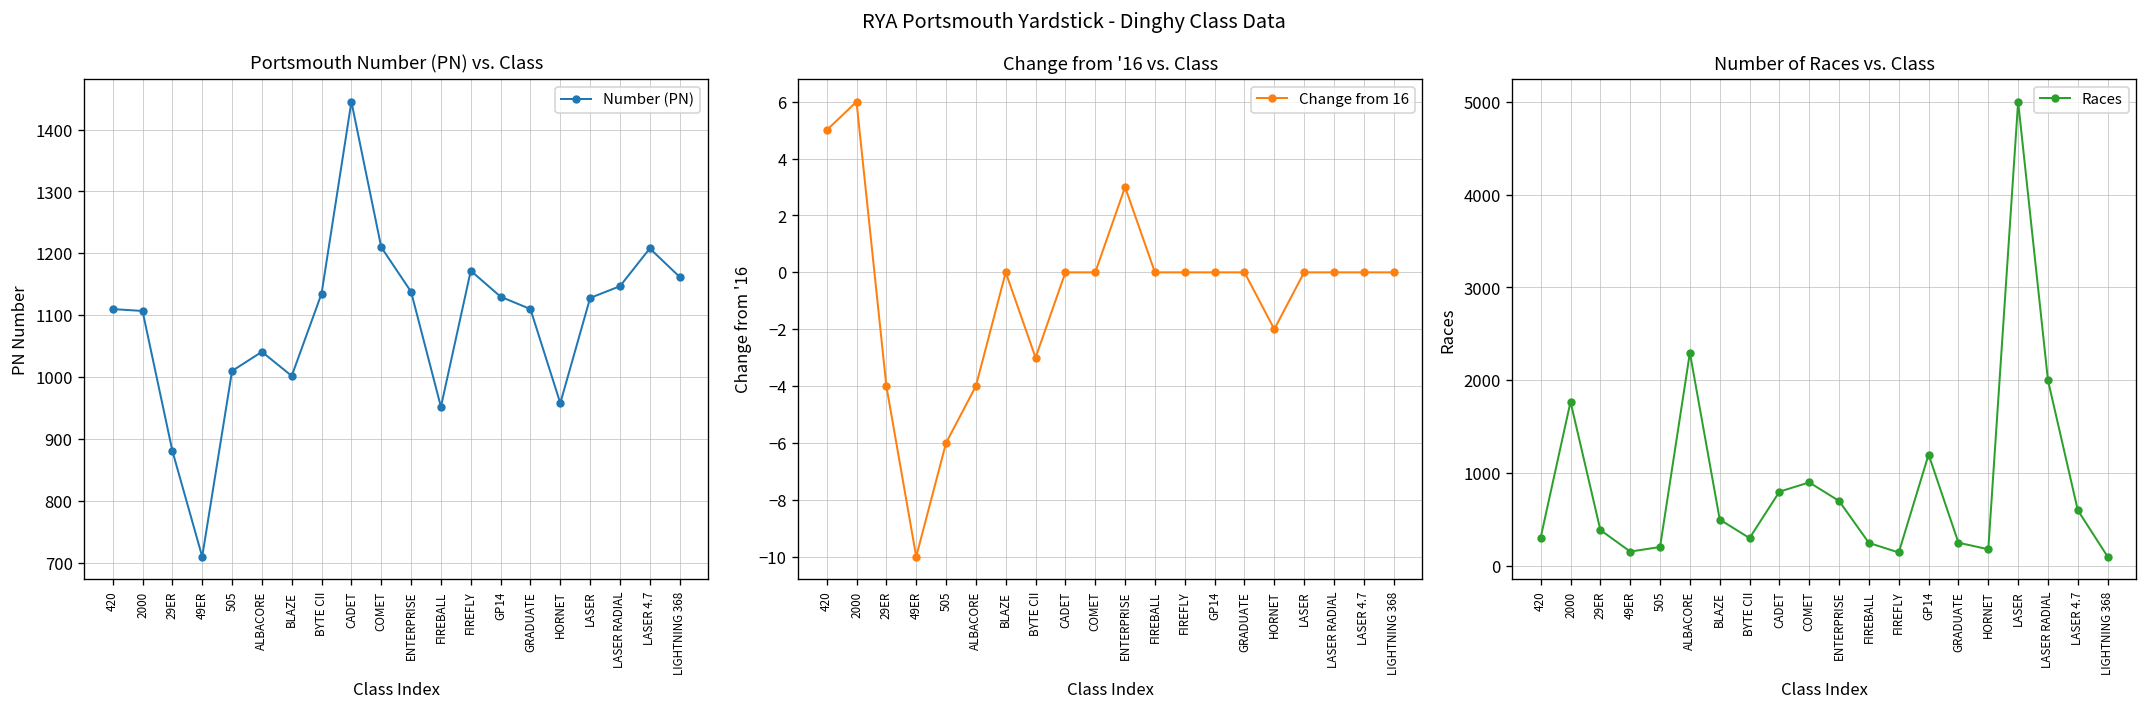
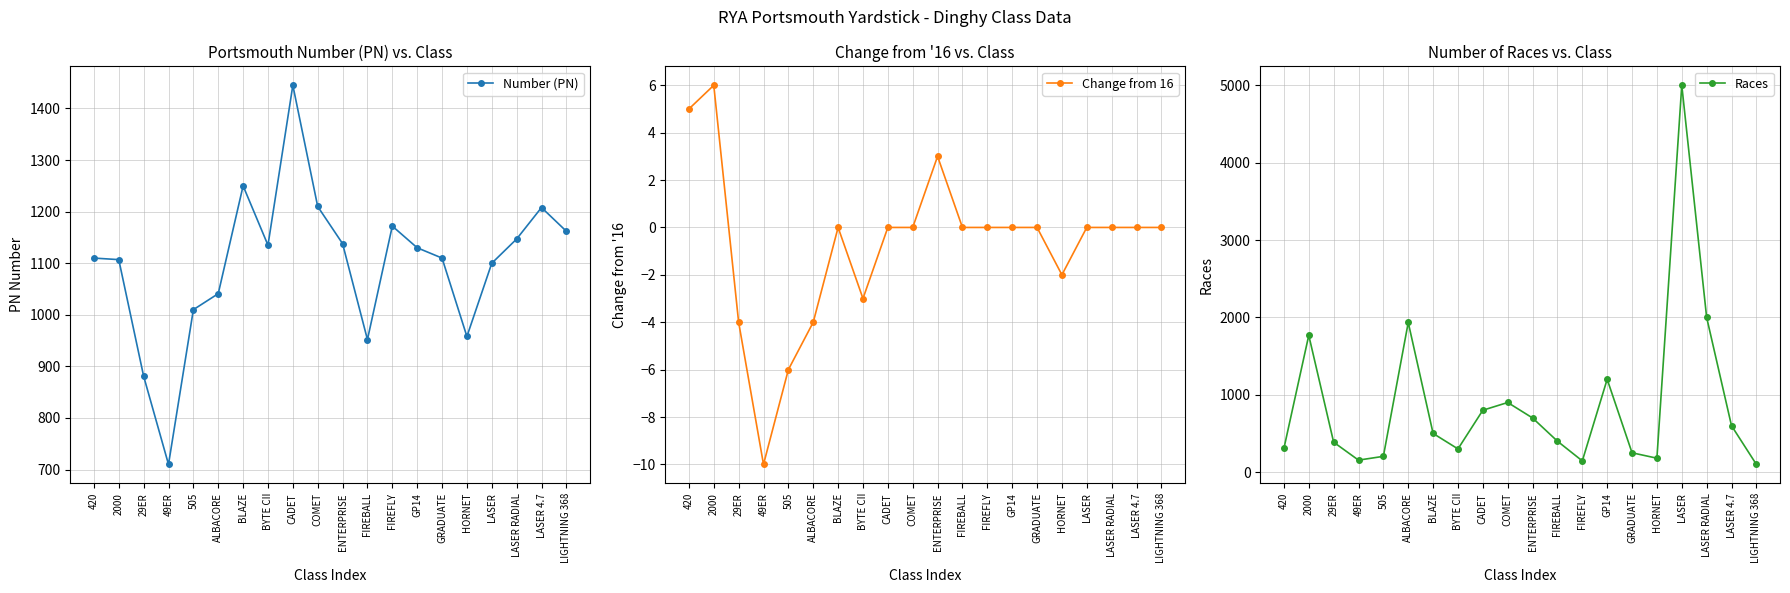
Portsmouth Number (PN) vs. Class, BLAZE: 1000 -> 1250
Portsmouth Number (PN) vs. Class, LASER: 1130 -> 1100
Number of Races vs. Class, ALBACORE: 2300 -> 1900
Number of Races vs. Class, FIREBALL: 200 -> 400
